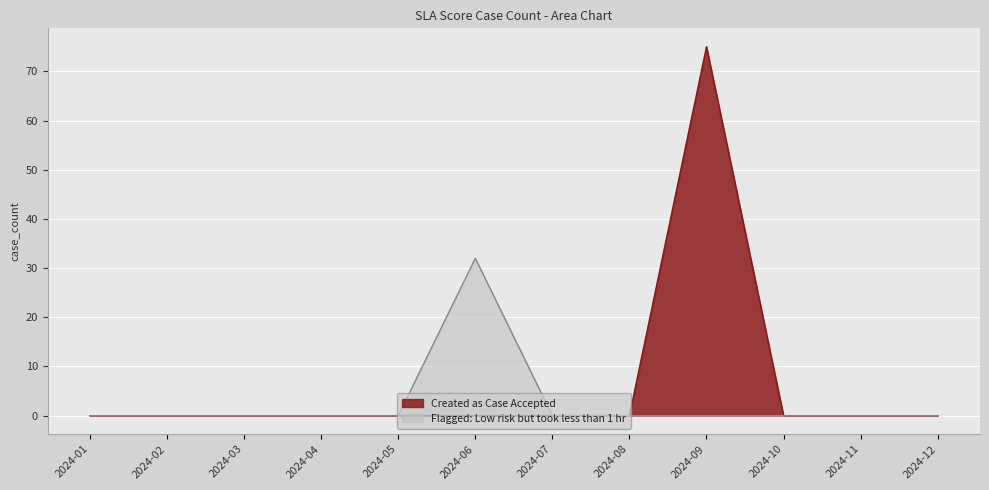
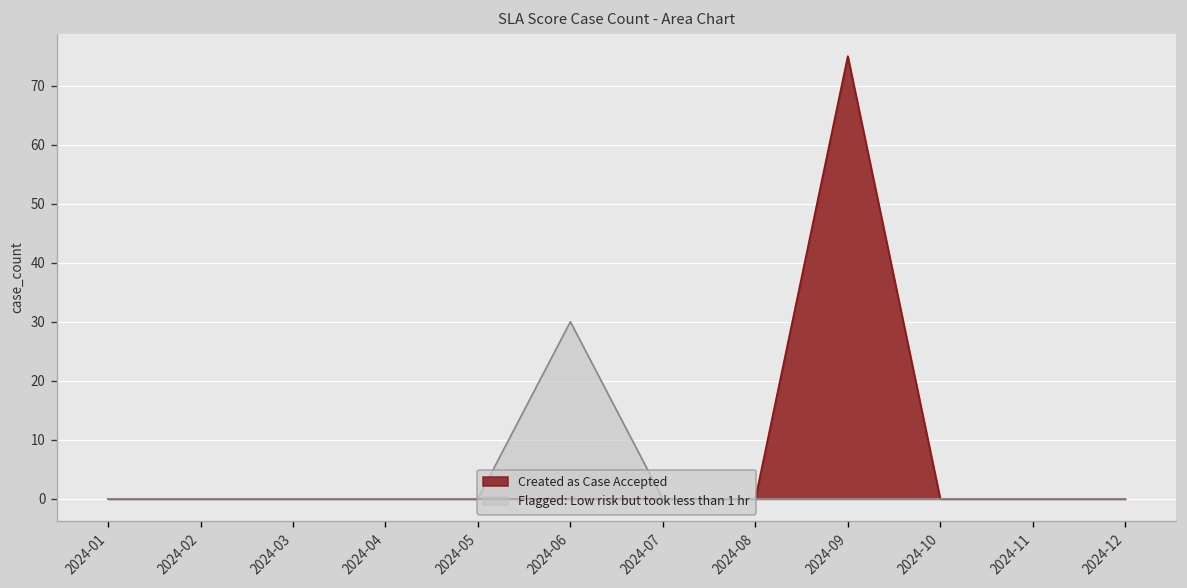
Flagged: Low risk but took less than 1 hr, 2024-06: 32 -> 30
